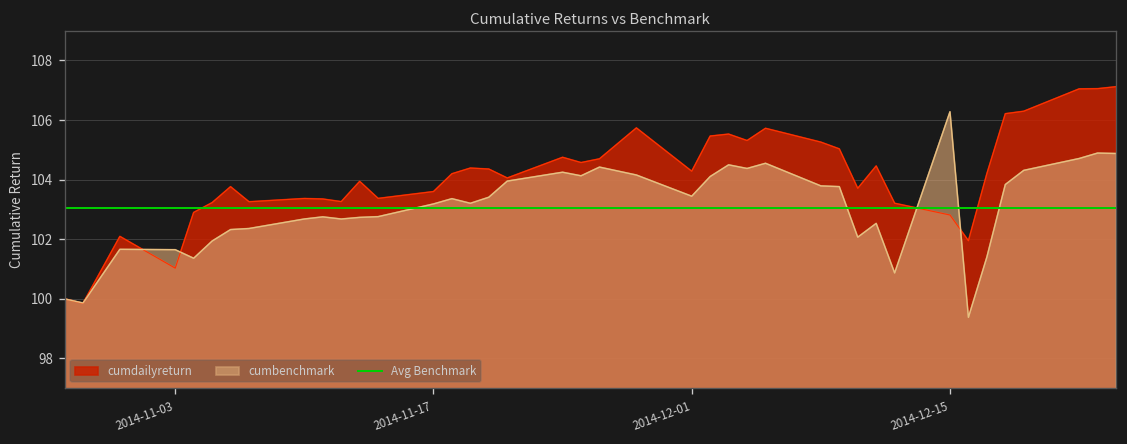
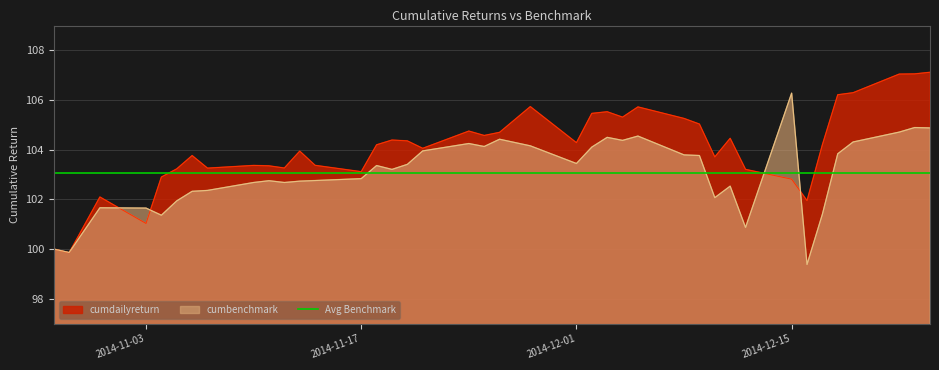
cumdailyreturn, 2014-11-17: 103.6 -> 103.1
cumbenchmark, 2014-11-17: 103.2 -> 102.8
